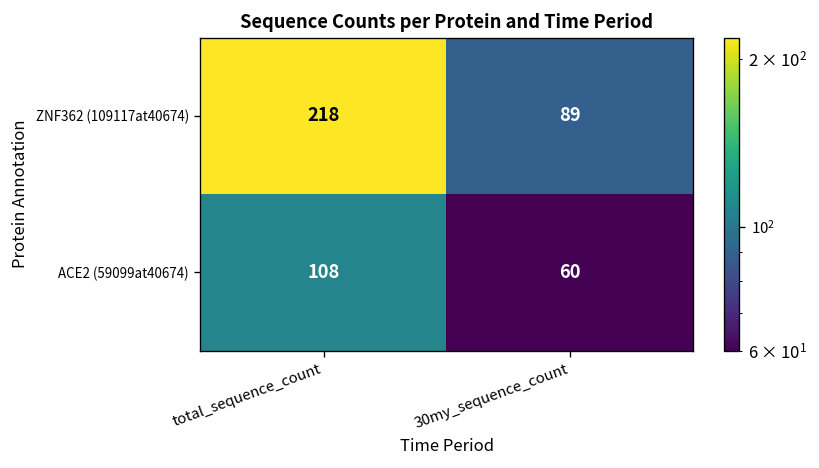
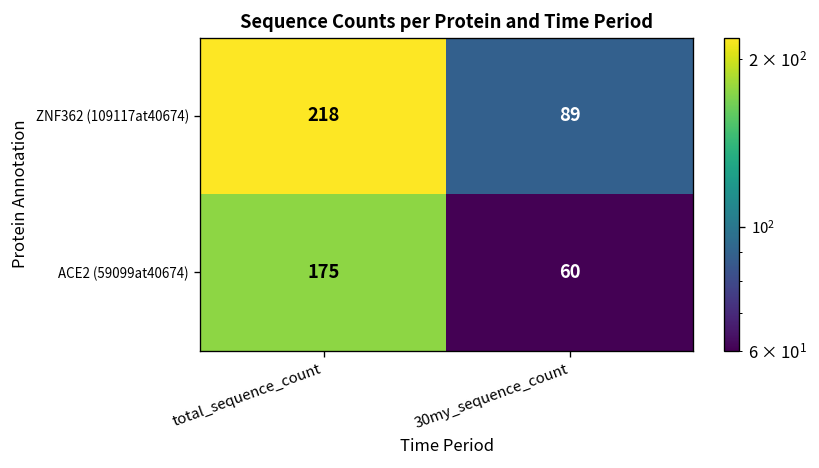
ACE2 (59099at40674), total_sequence_count: 108 -> 175
